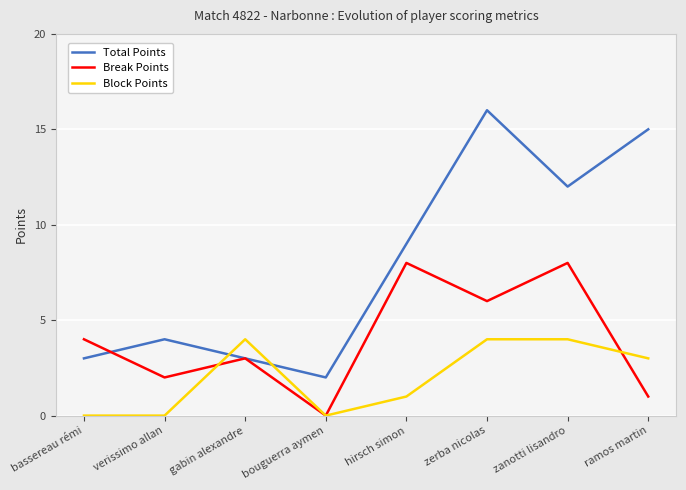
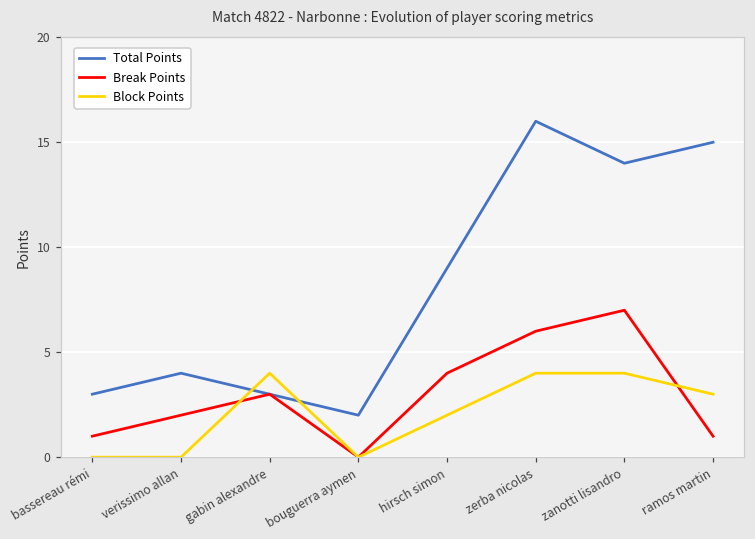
Break Points, bassereau rémi: 4 -> 1
Break Points, hirsch simon: 8 -> 4
Block Points, hirsch simon: 1 -> 2
Total Points, zanotti lisandro: 12 -> 14
Break Points, zanotti lisandro: 8 -> 7
